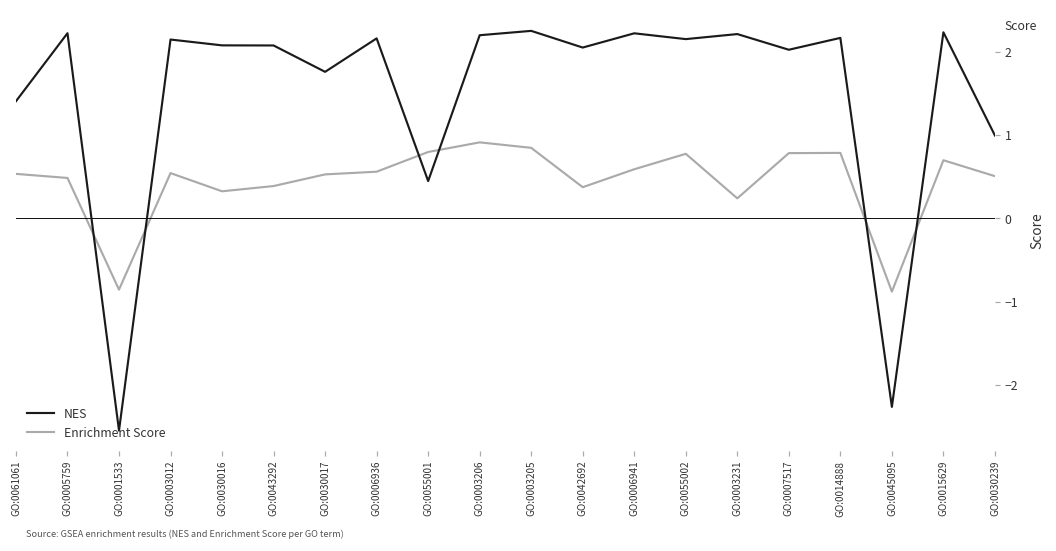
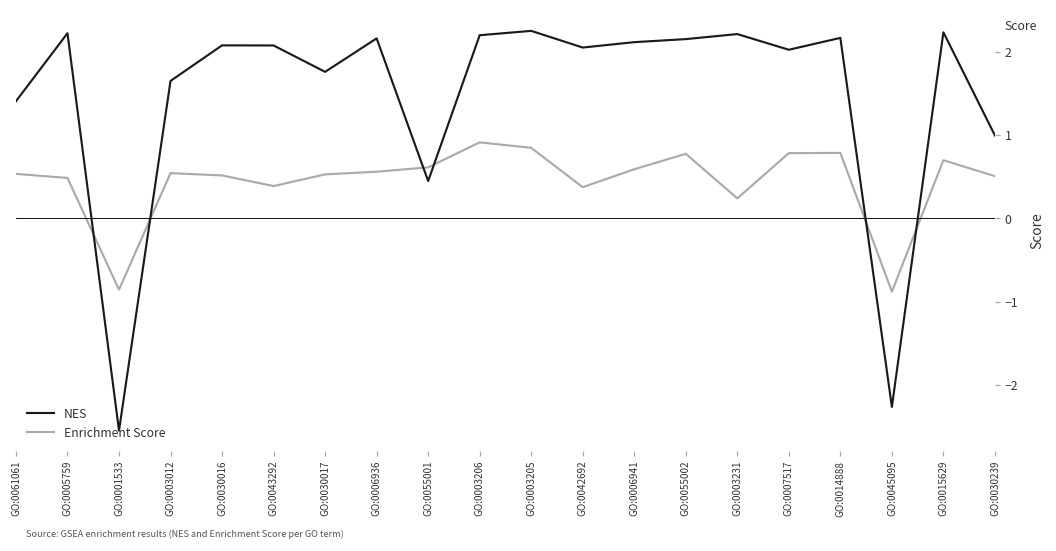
NES, GO:0003012: 2.2 -> 1.7
Enrichment Score, GO:0030016: 0.3 -> 0.5
Enrichment Score, GO:0055001: 0.8 -> 0.6
NES, GO:0006941: 2.2 -> 2.1
